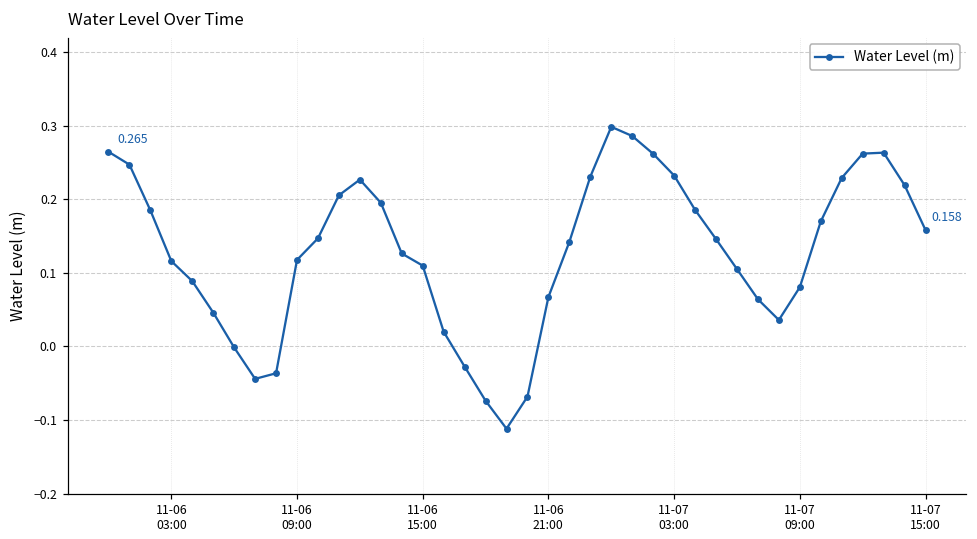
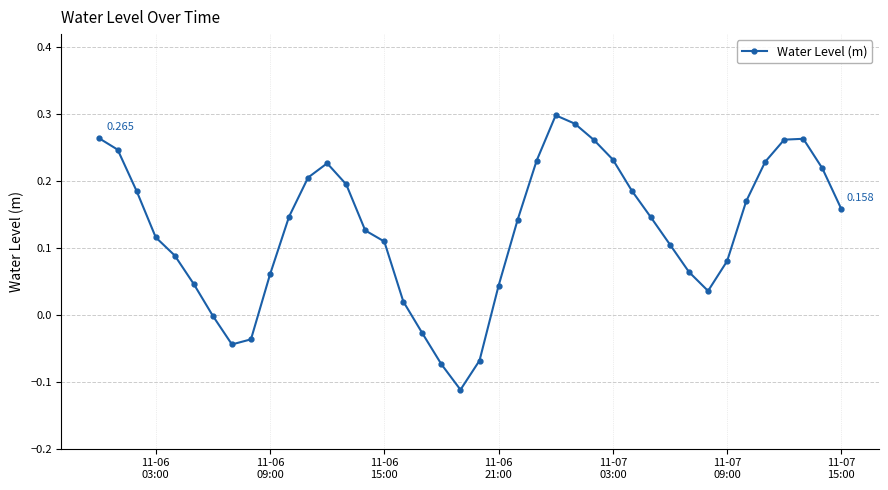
11-06 09:00: 0.12 -> 0.06
11-06 21:00: 0.07 -> 0.04
